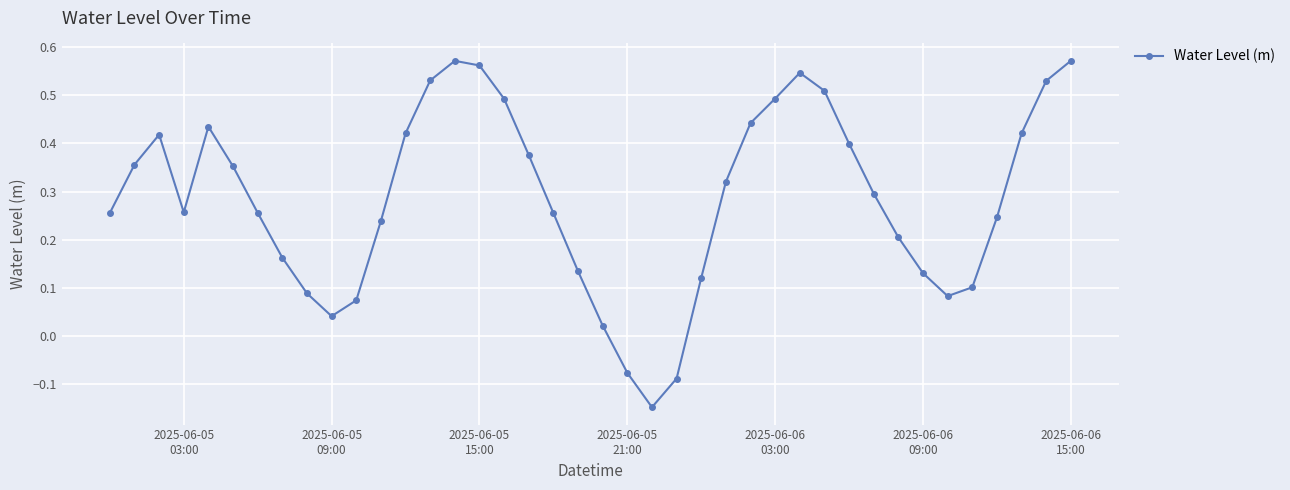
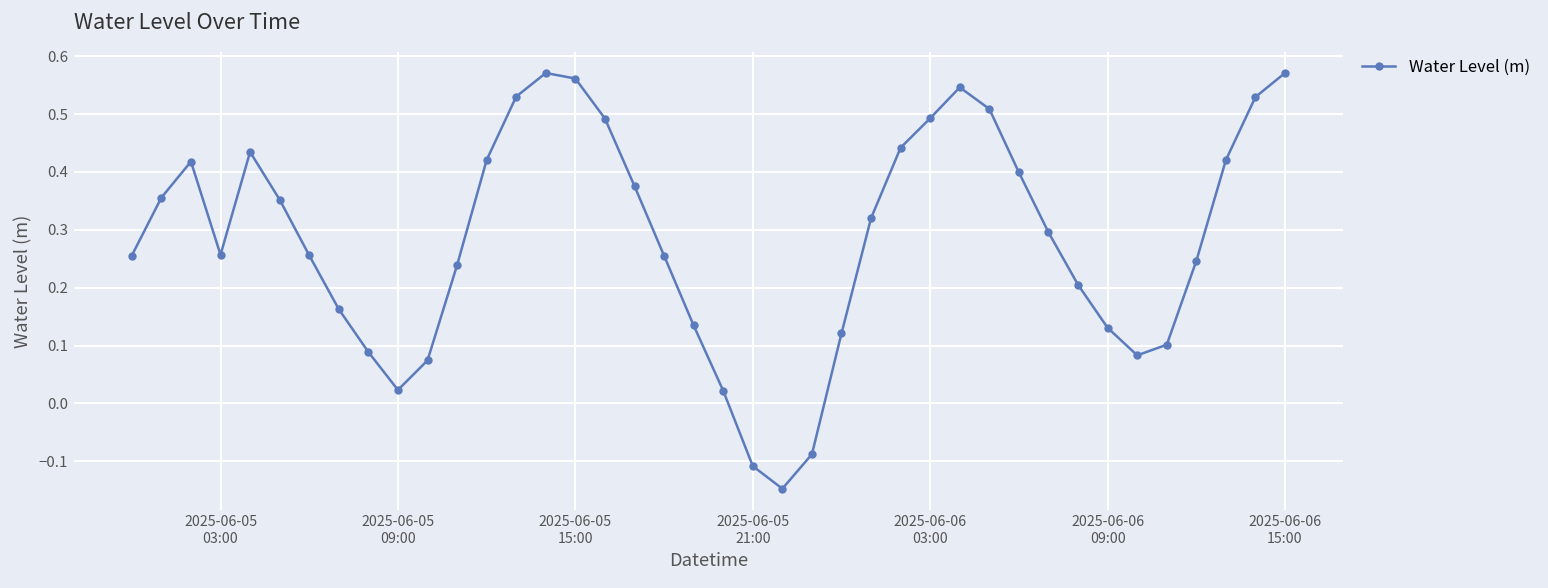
2025-06-05 09:00: 0.04 -> 0.02
2025-06-05 21:00: -0.08 -> -0.11
